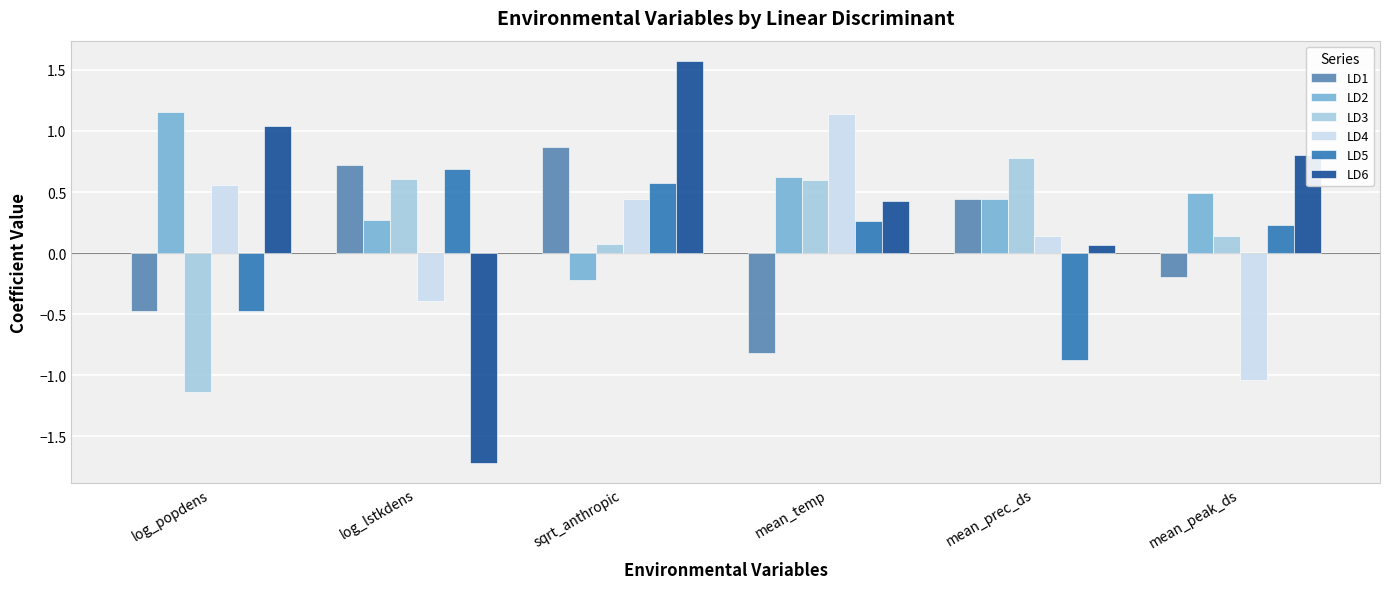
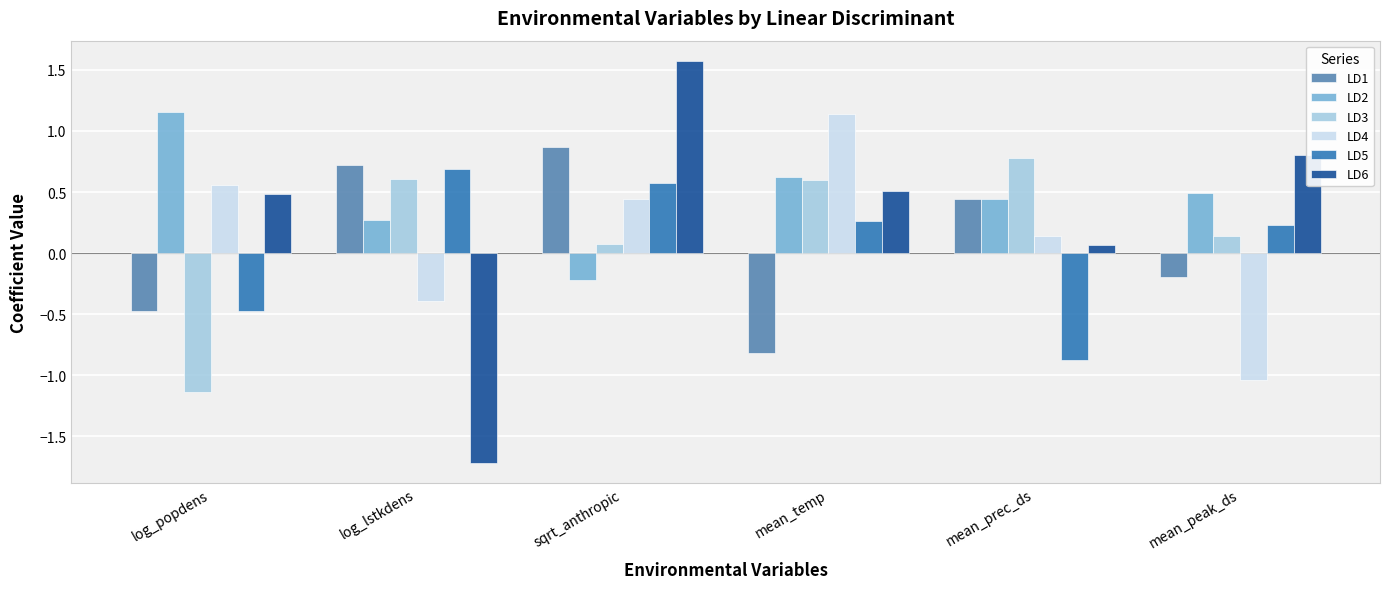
LD6, log_popdens: 1.04 -> 0.48
LD6, mean_temp: 0.42 -> 0.51
